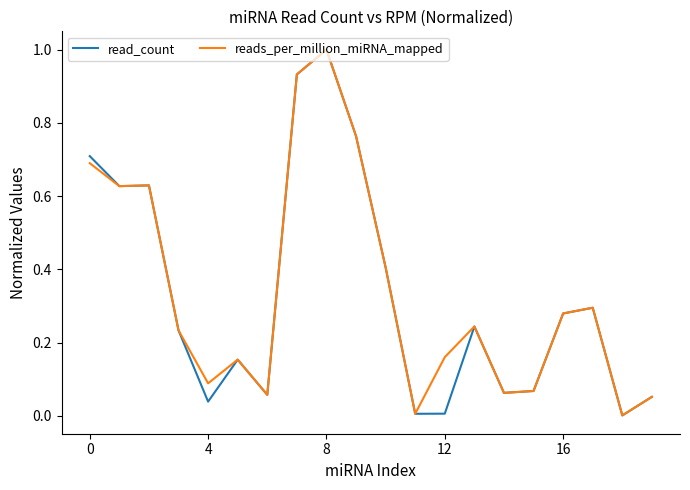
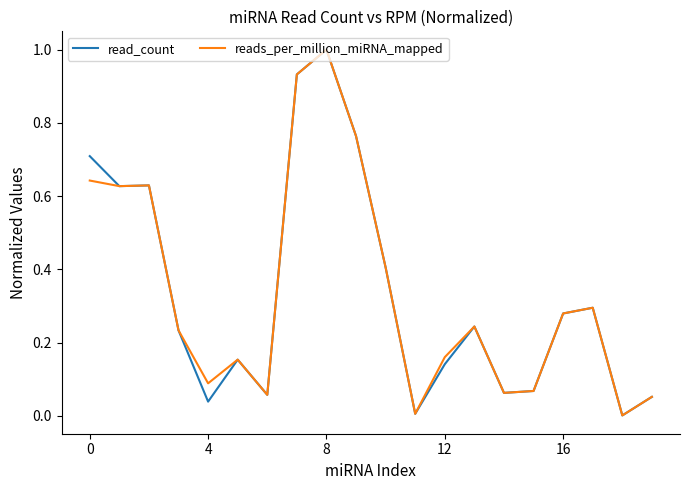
reads_per_million_miRNA_mapped, 0: 0.69 -> 0.64
read_count, 12: 0.01 -> 0.14
